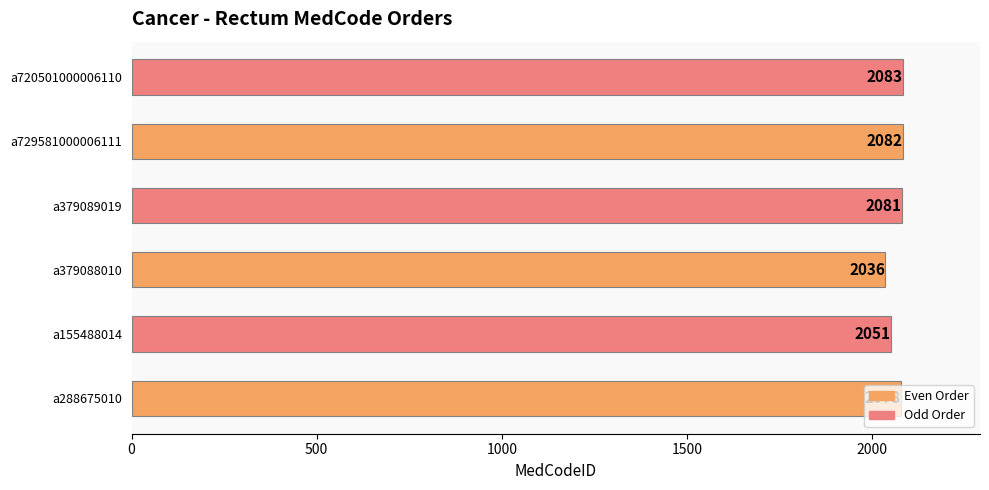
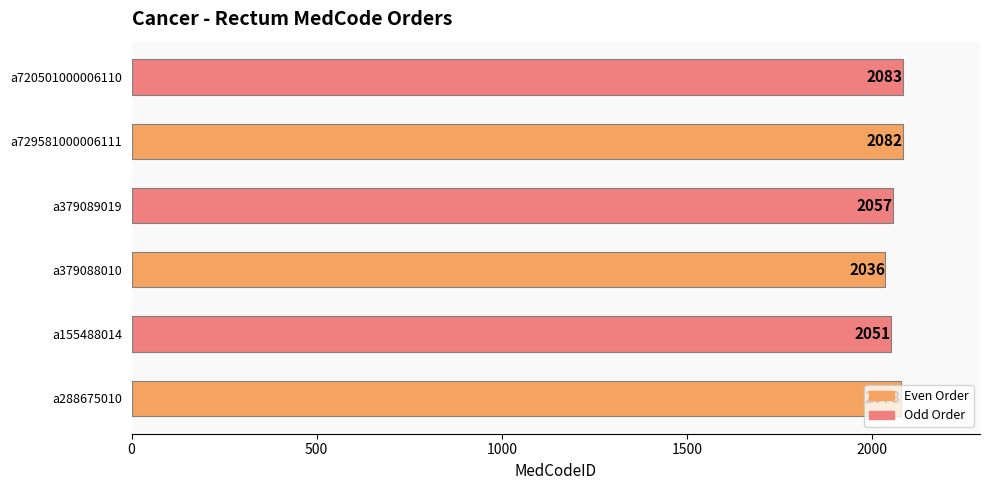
a379089019: 2081 -> 2057
